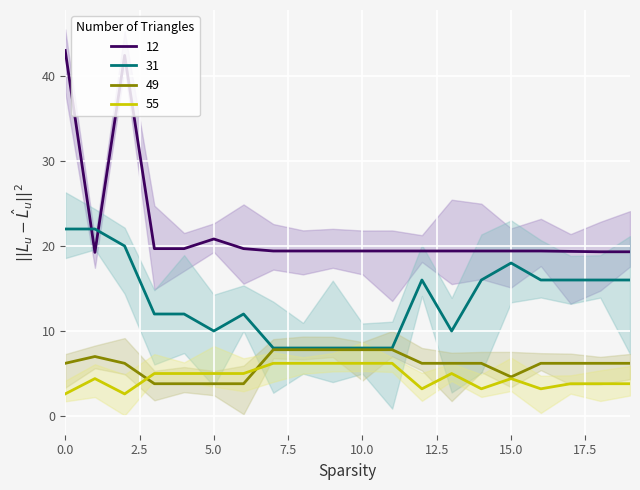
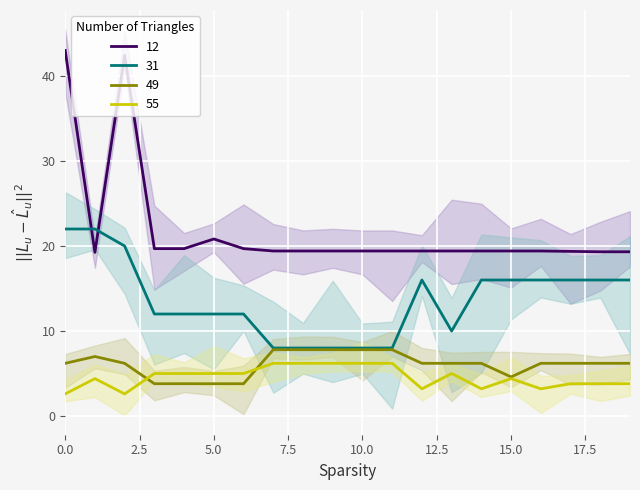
31, 5.0: 10 -> 12
31, 15.0: 18 -> 16
